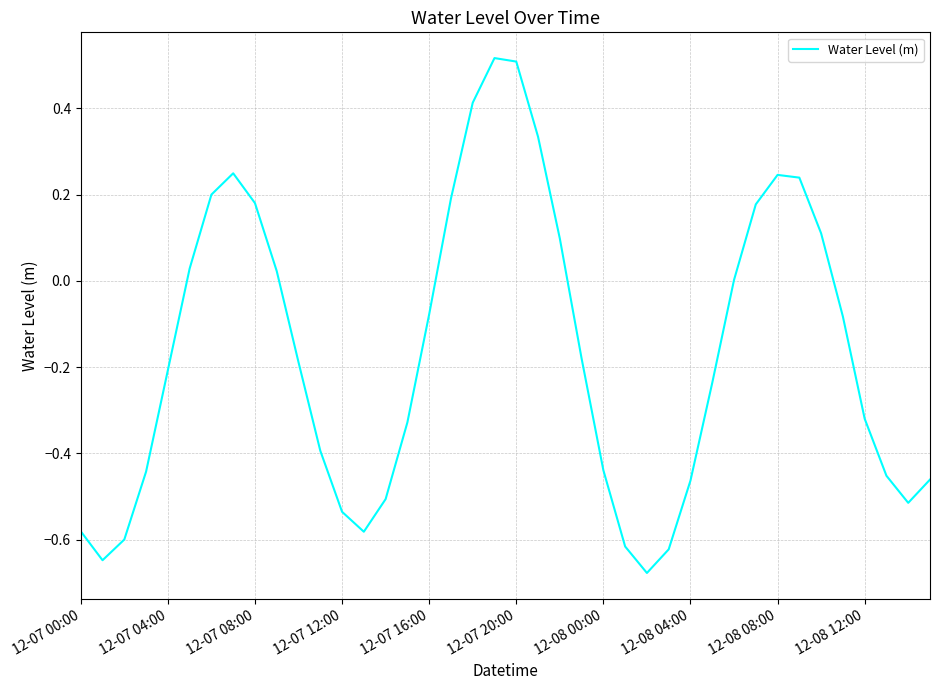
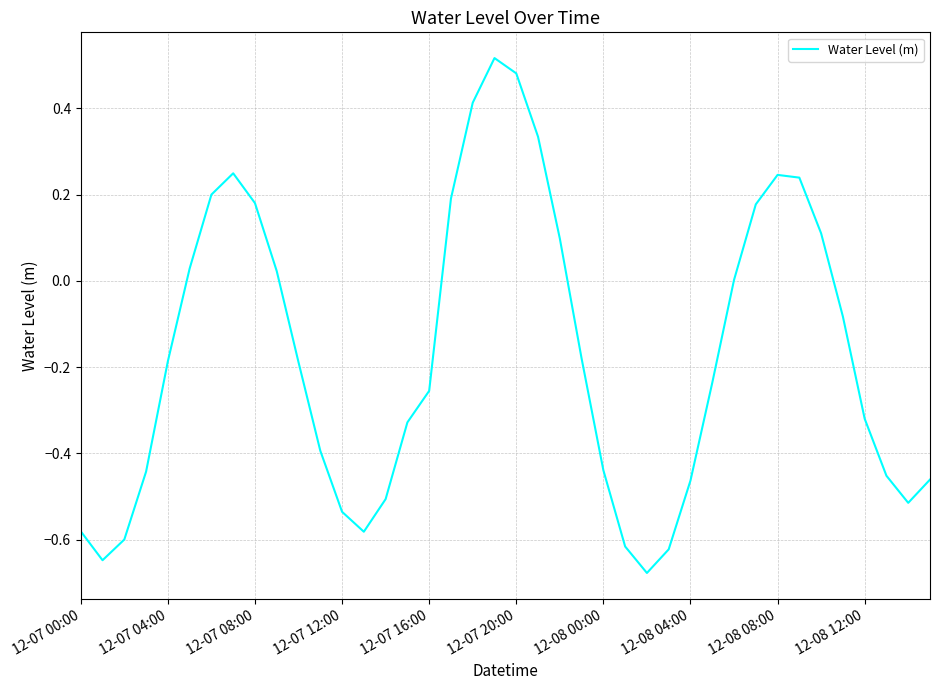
12-07 04:00: -0.21 -> -0.19
12-07 16:00: -0.08 -> -0.25
12-07 20:00: 0.51 -> 0.48
